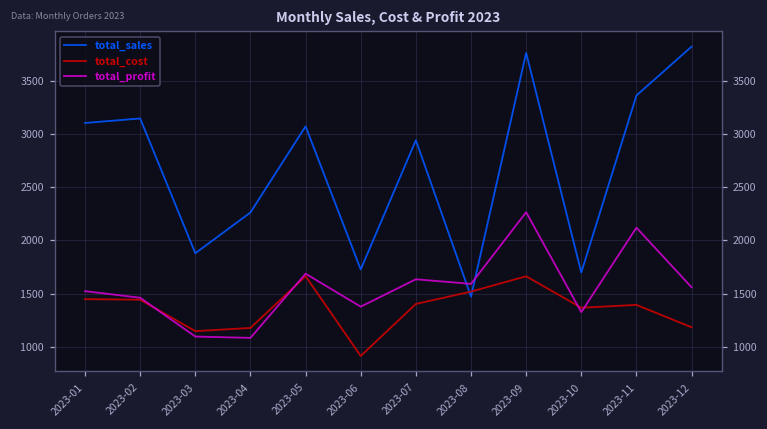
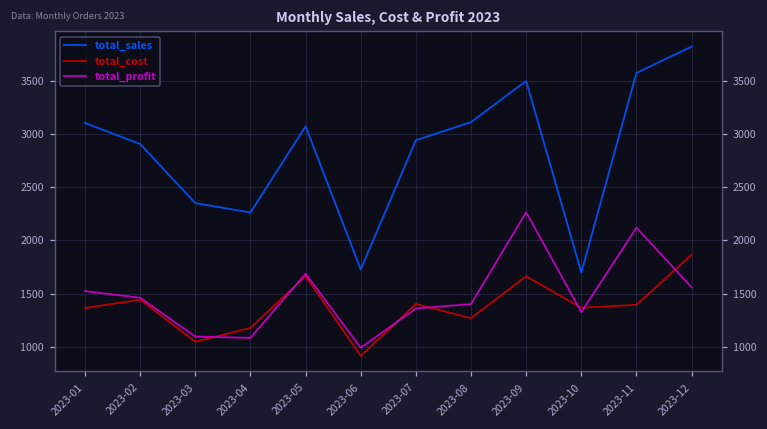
total_cost, 2023-01: 1450 -> 1360
total_sales, 2023-02: 3100 -> 2900
total_sales, 2023-03: 1900 -> 2400
total_cost, 2023-03: 1100 -> 1000
total_profit, 2023-06: 1400 -> 1000
total_profit, 2023-07: 1600 -> 1400
total_sales, 2023-08: 1500 -> 3100
total_cost, 2023-08: 1500 -> 1300
total_profit, 2023-08: 1600 -> 1400
total_sales, 2023-09: 3800 -> 3500
total_sales, 2023-11: 3400 -> 3600
total_cost, 2023-12: 1200 -> 1900
